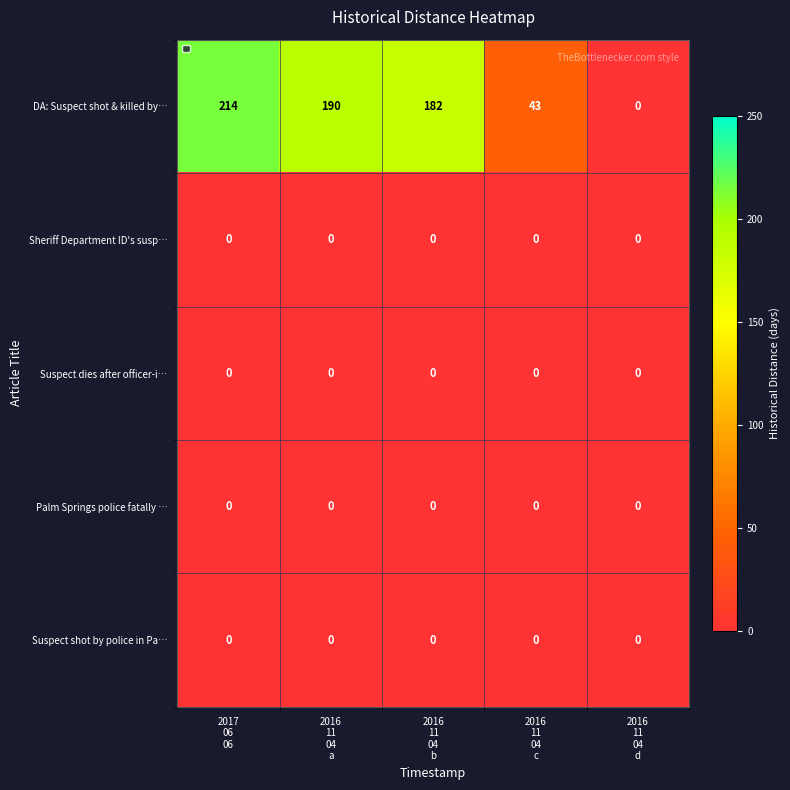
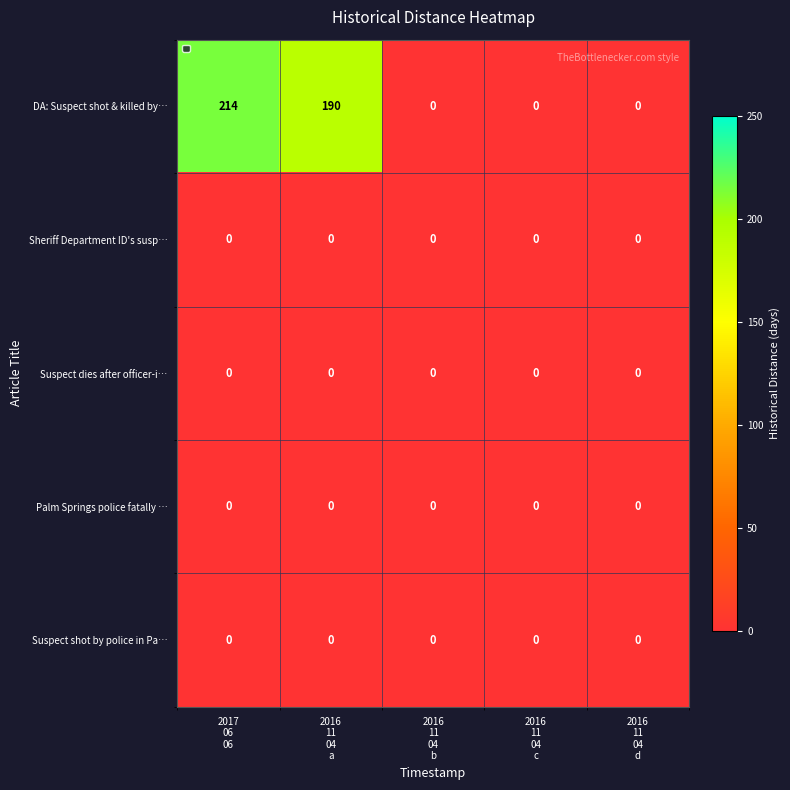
DA: Suspect shot & killed by…, 2016 11 04 b: 182 -> 0
DA: Suspect shot & killed by…, 2016 11 04 c: 43 -> 0
